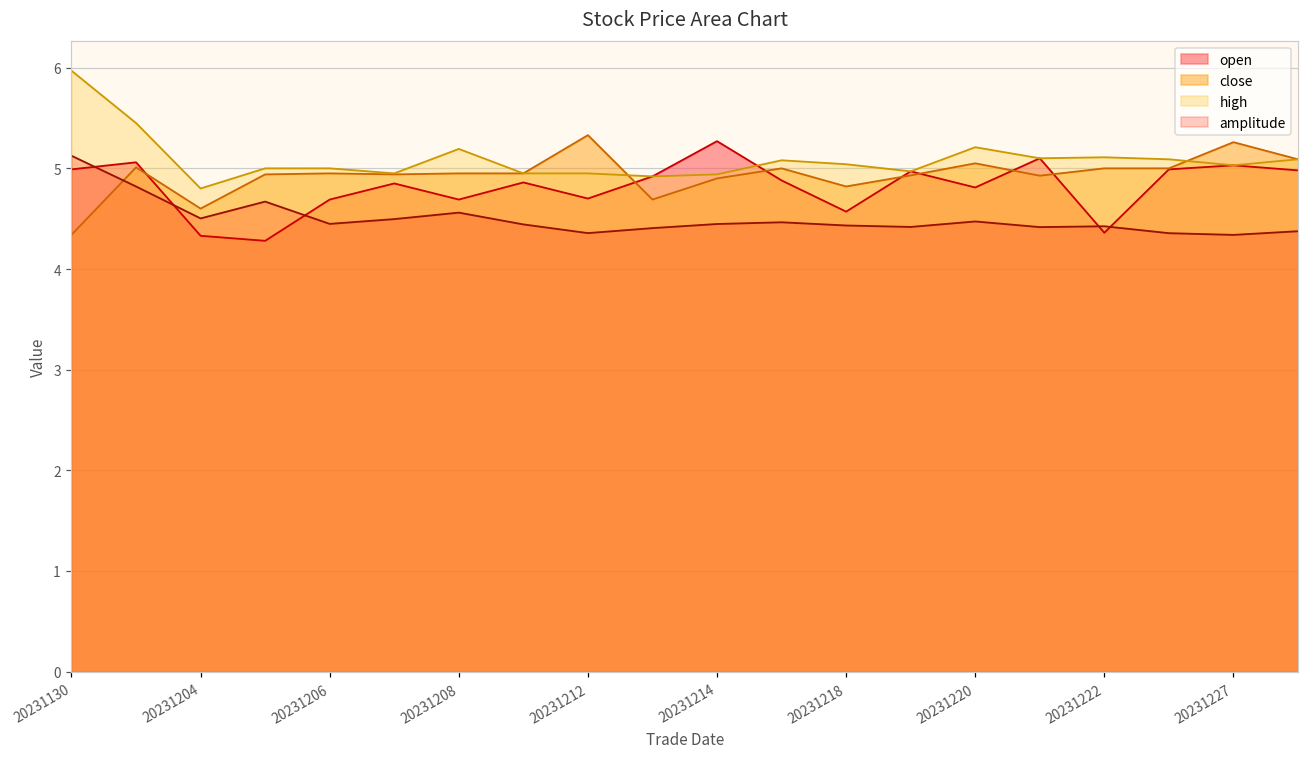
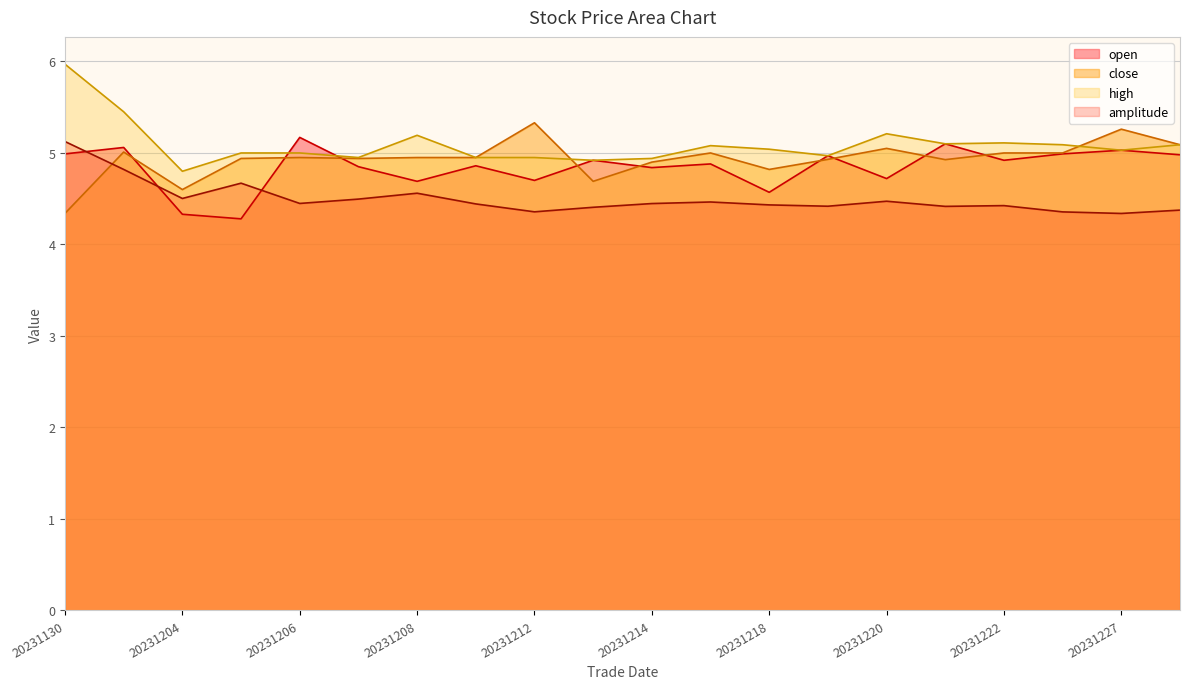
open, 20231206: 4.7 -> 5.2
open, 20231214: 5.3 -> 4.8
open, 20231220: 4.8 -> 4.7
open, 20231222: 4.4 -> 4.9
